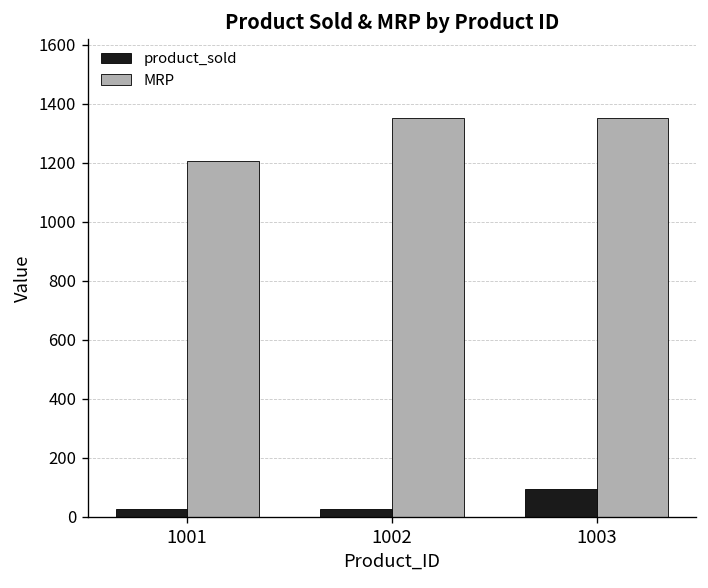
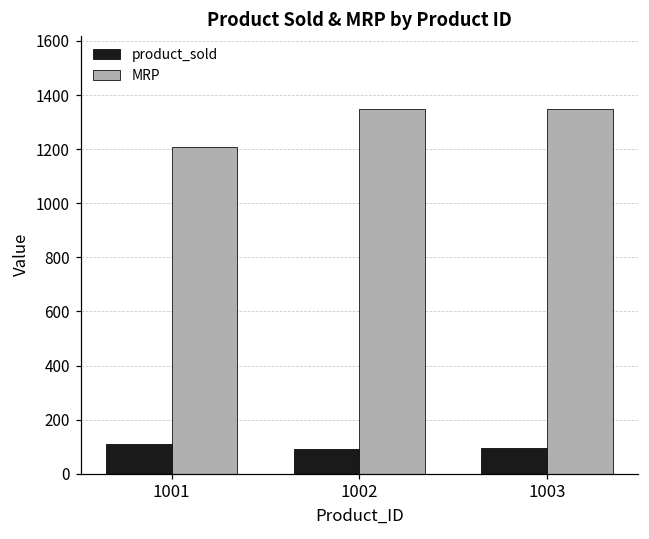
product_sold, 1001: 30 -> 110
product_sold, 1002: 30 -> 90
